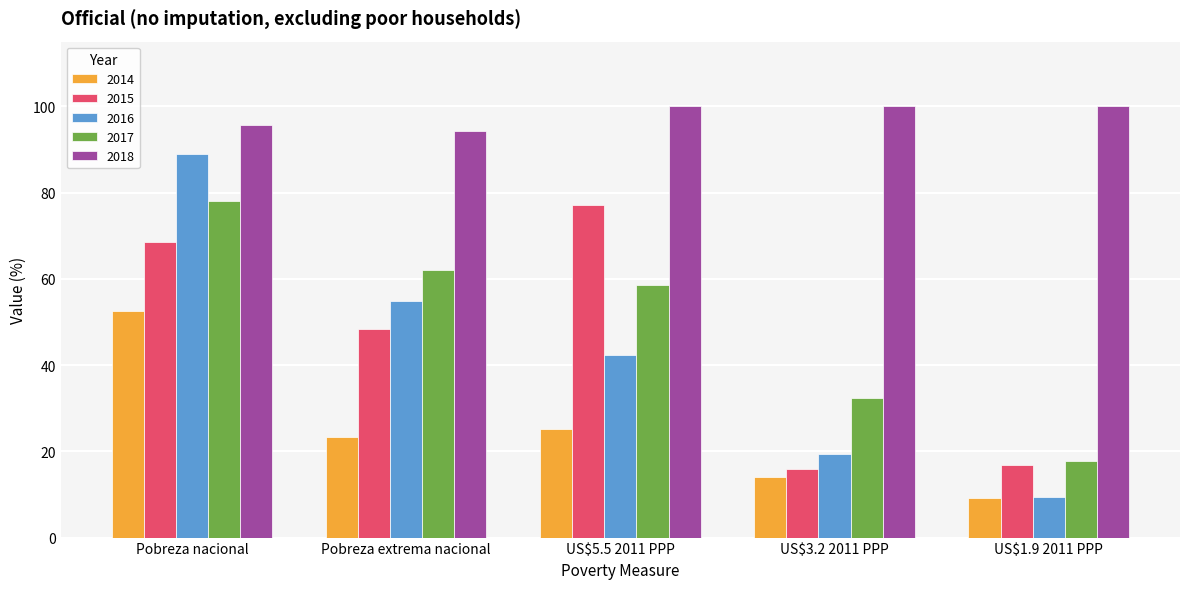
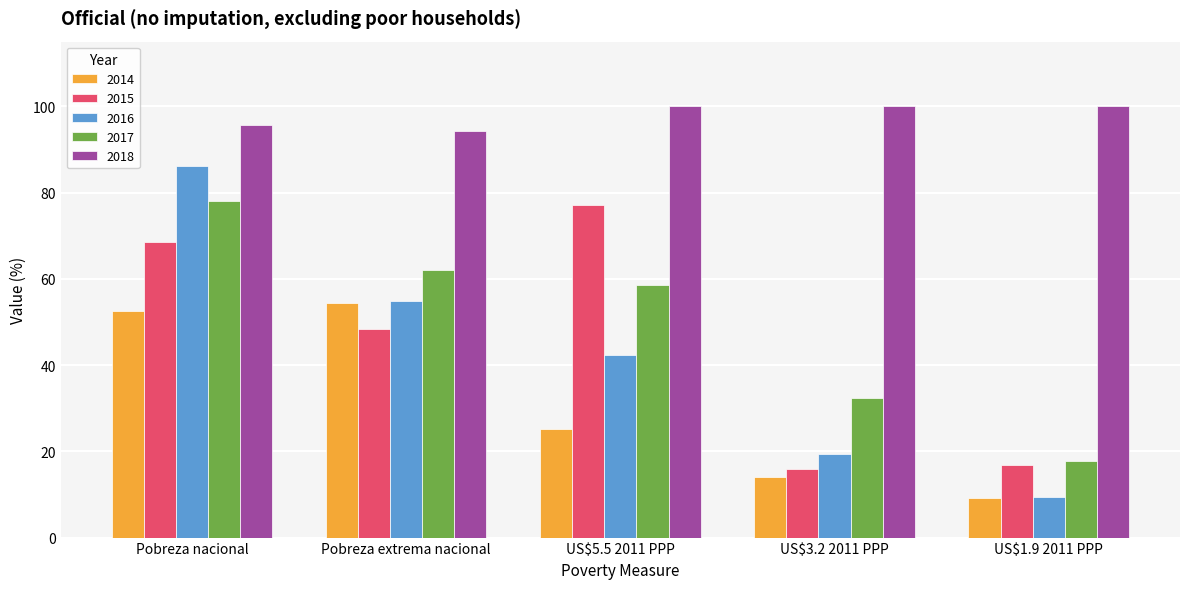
2016, Pobreza nacional: 89 -> 86
2014, Pobreza extrema nacional: 23 -> 54
